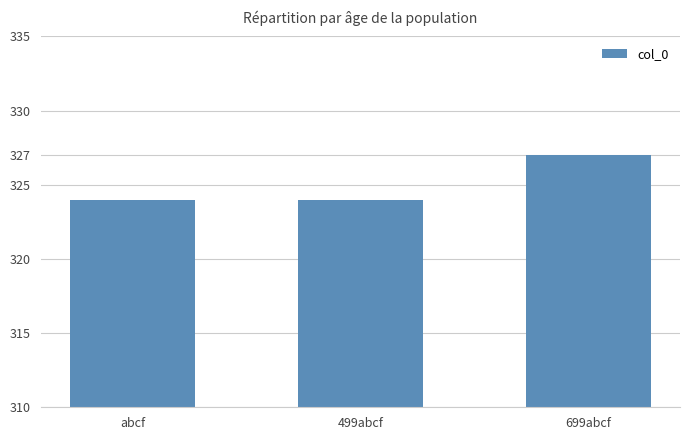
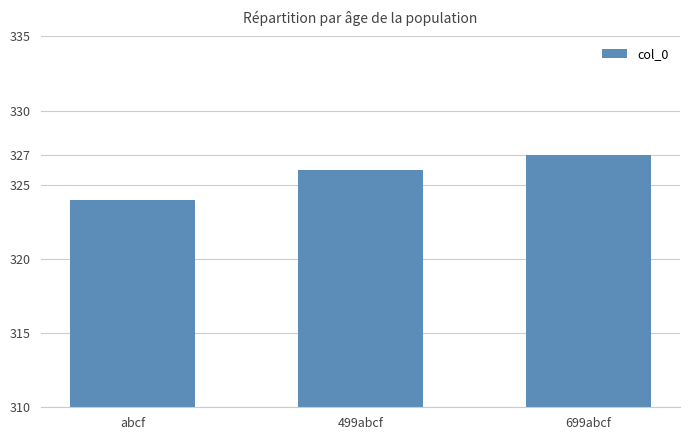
499abcf: 324 -> 326
